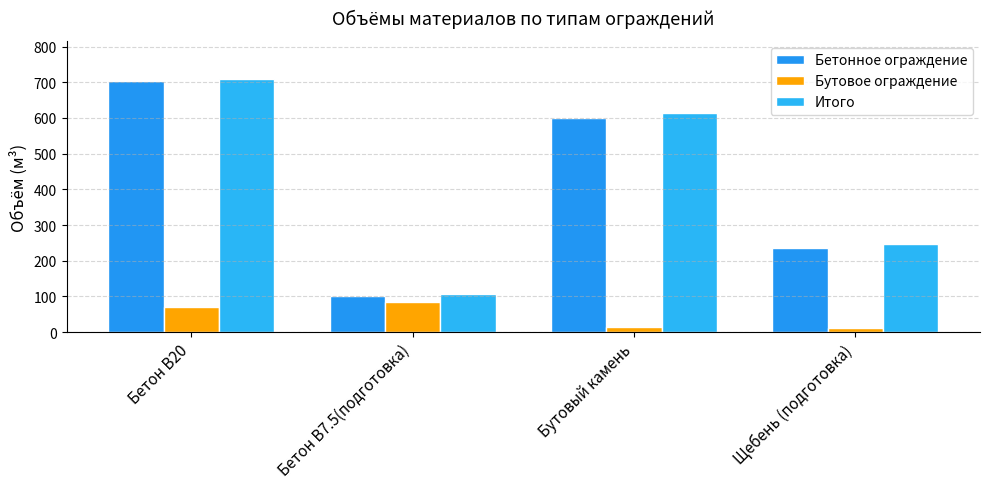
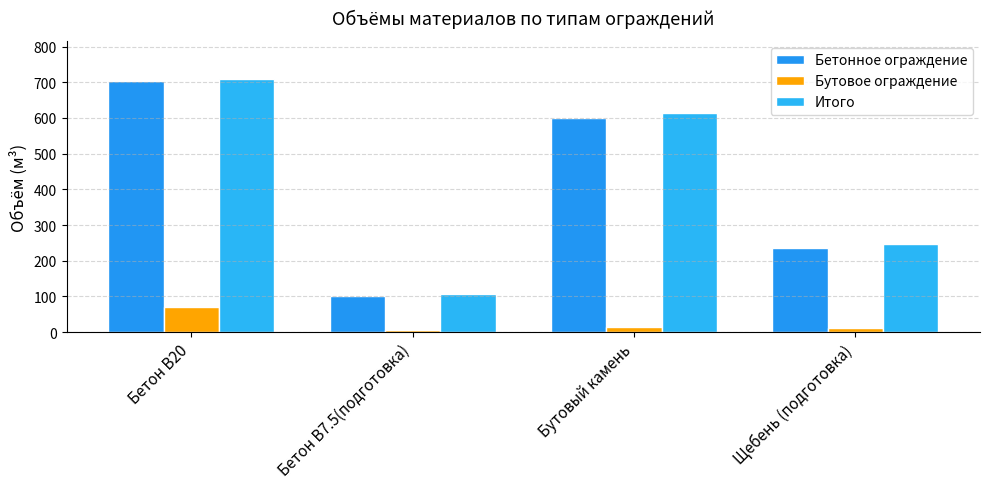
Бутовое ограждение, Бетон В7.5(подготовка): 80 -> 10
